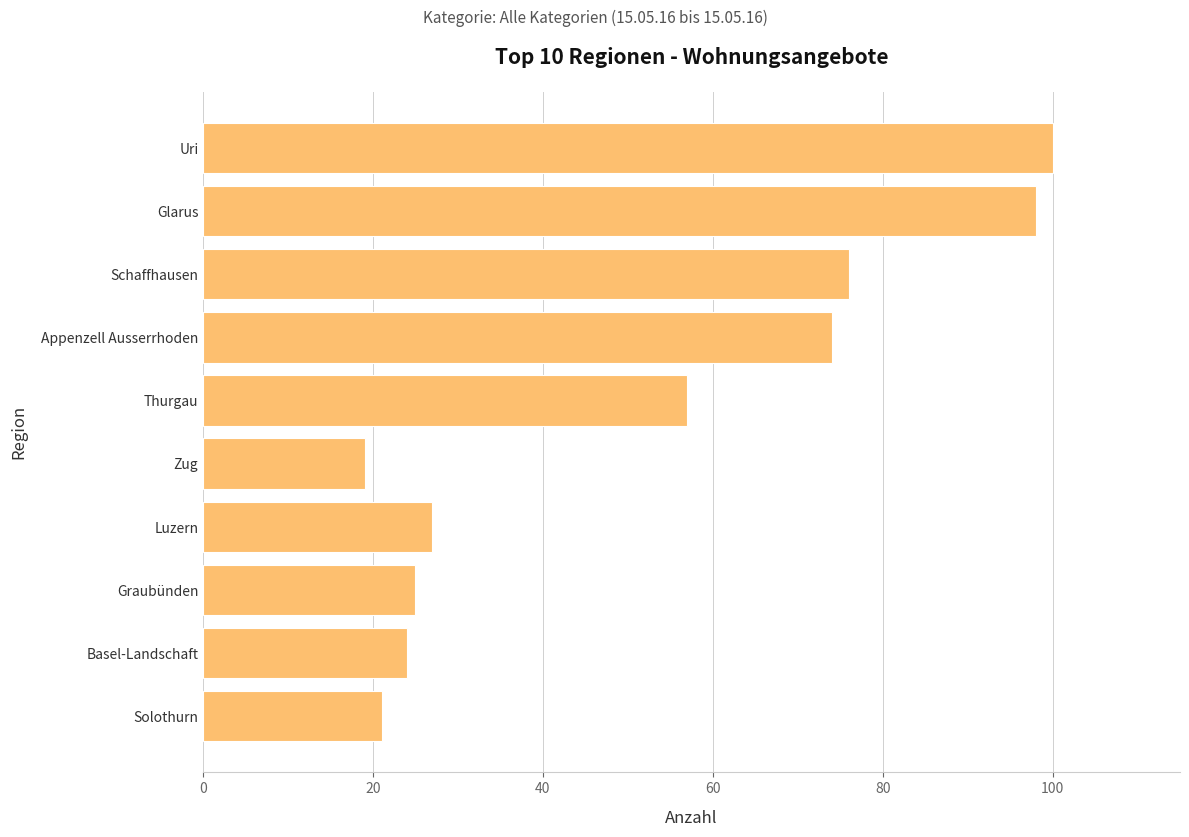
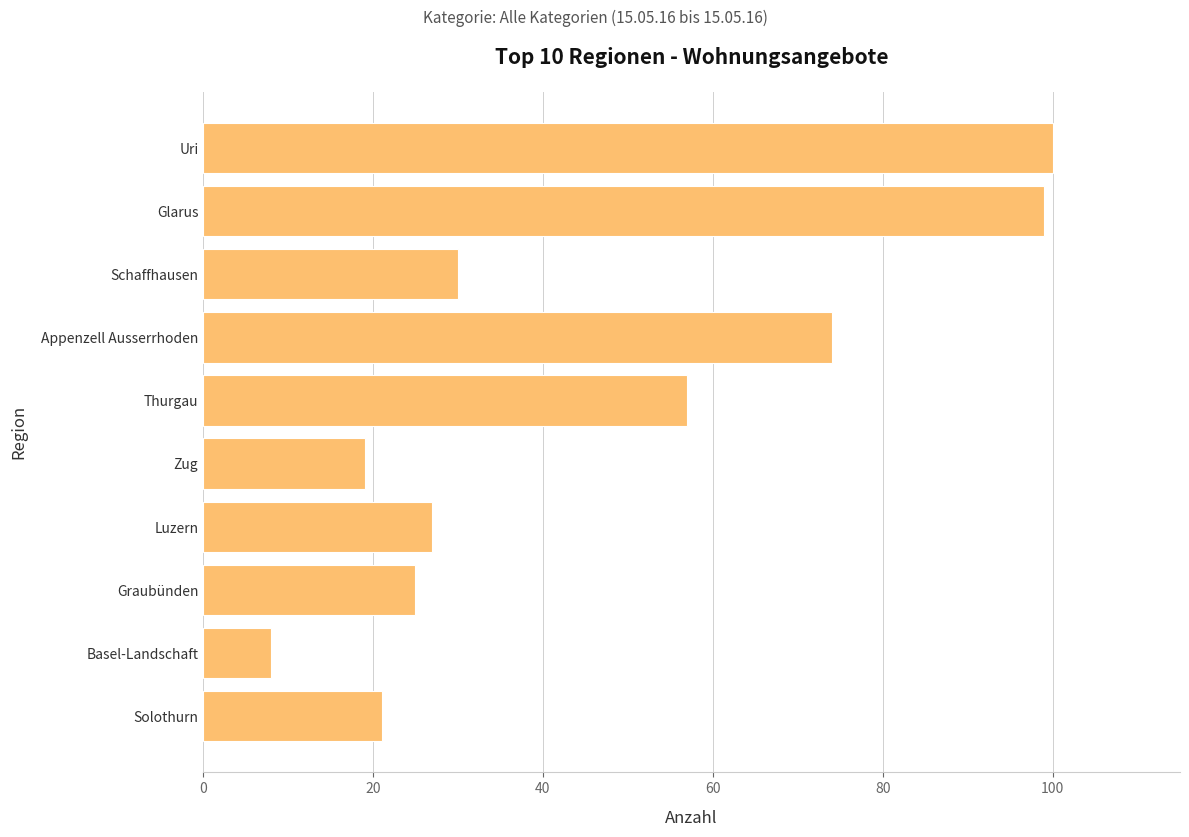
Glarus: 98 -> 99
Schaffhausen: 76 -> 30
Basel-Landschaft: 24 -> 8
